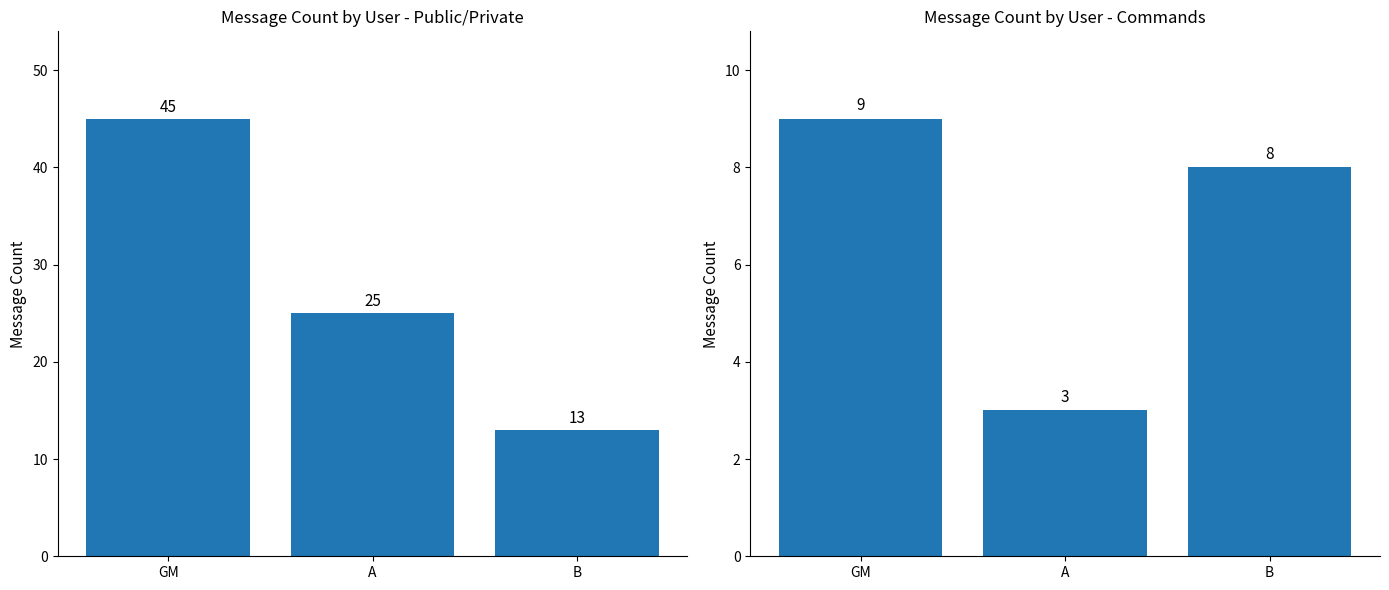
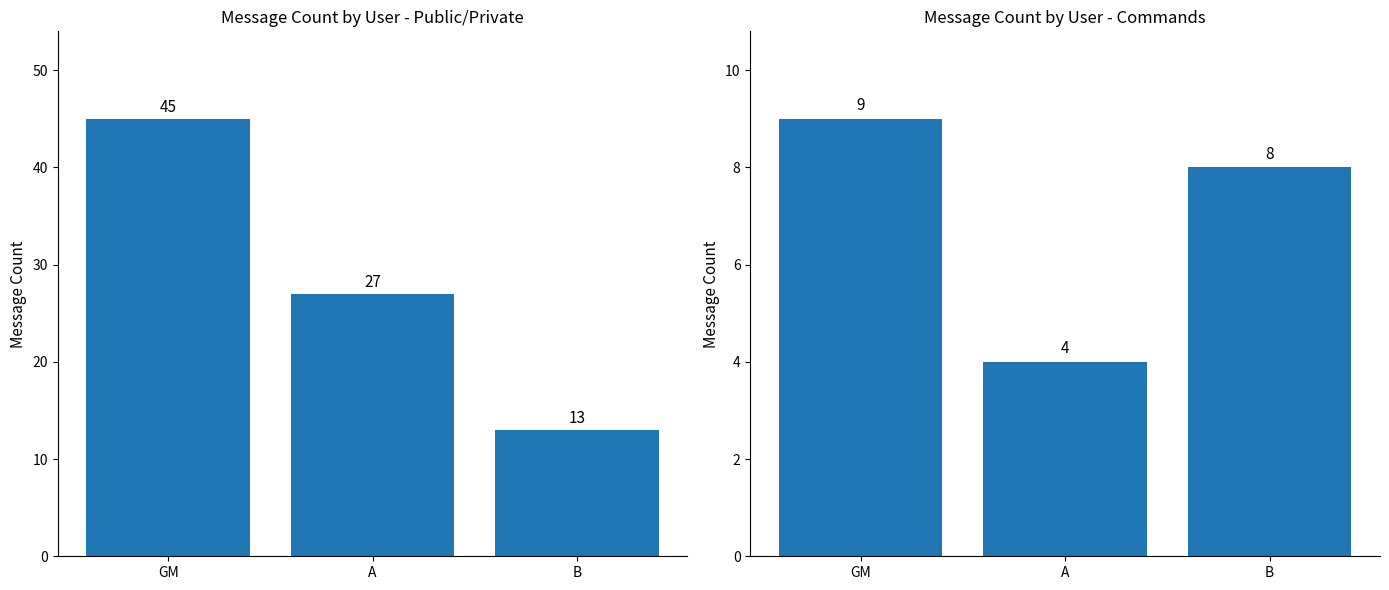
Message Count by User - Public/Private, A: 25 -> 27
Message Count by User - Commands, A: 3 -> 4
